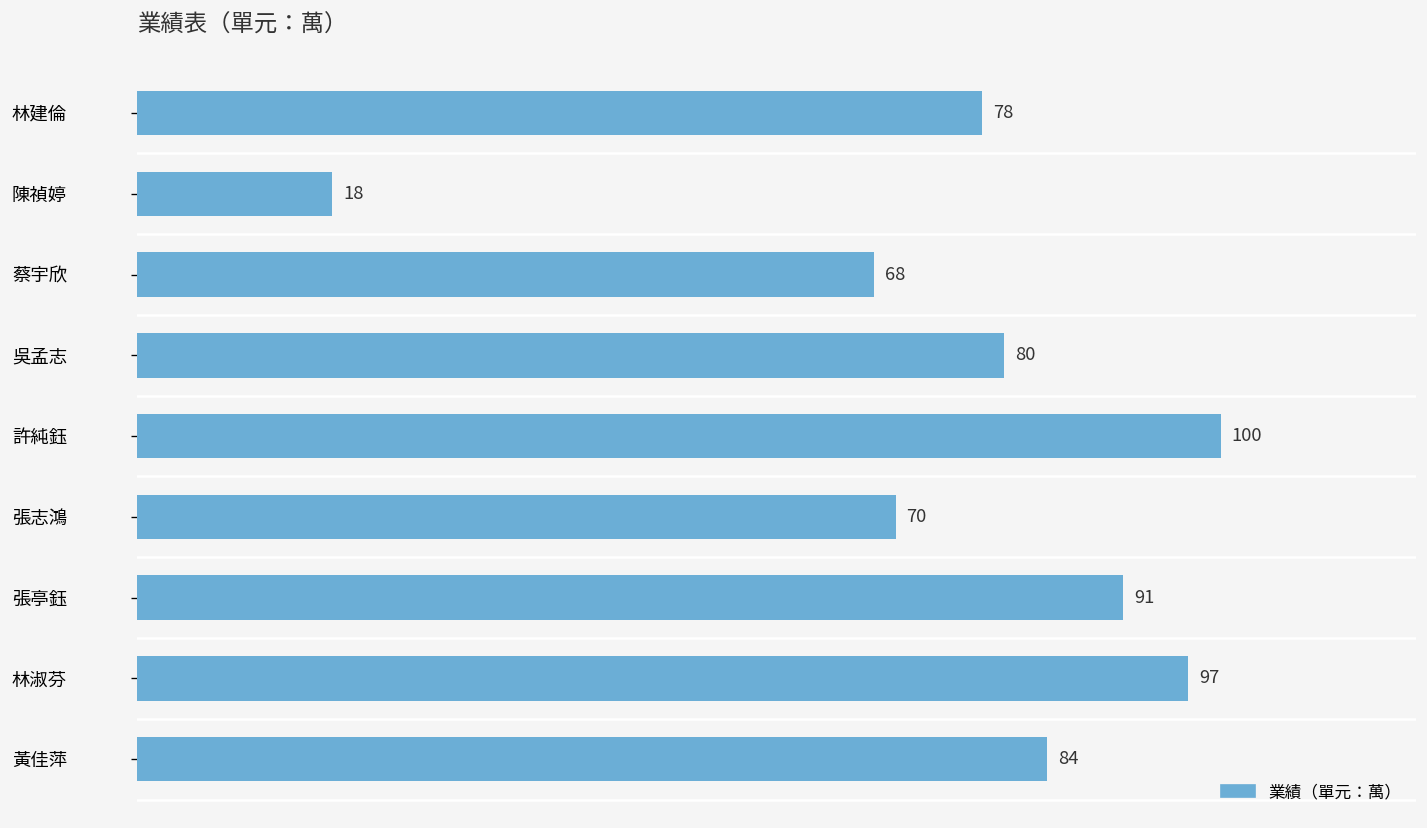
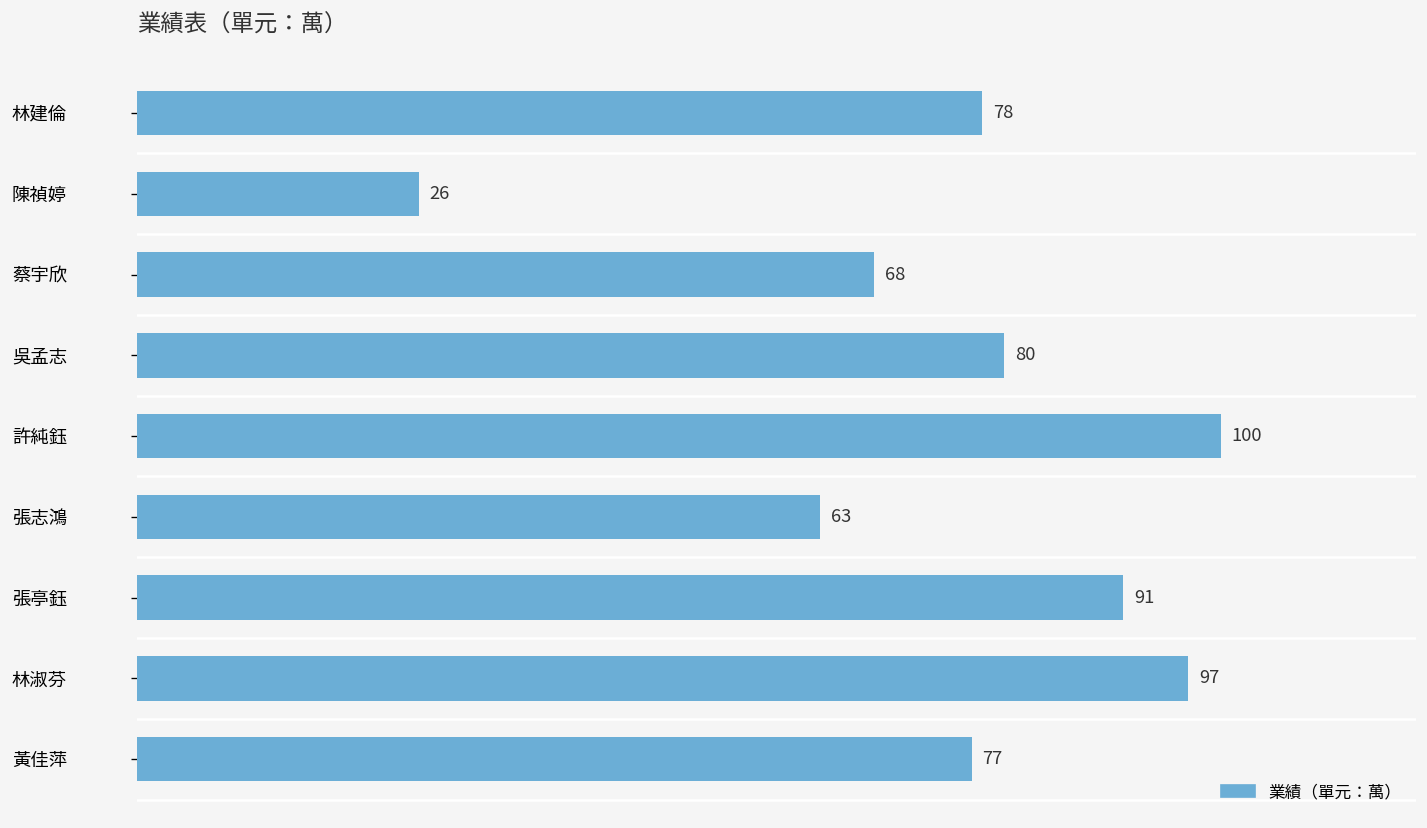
陳禎婷: 18 -> 26
張志鴻: 70 -> 63
黃佳萍: 84 -> 77
